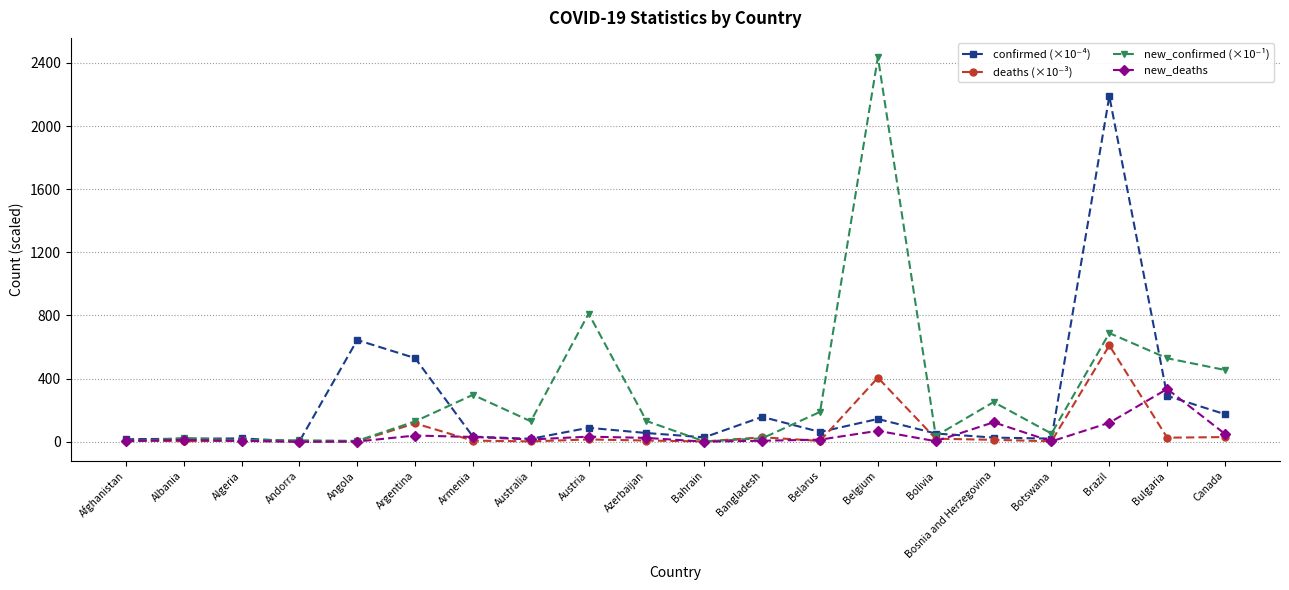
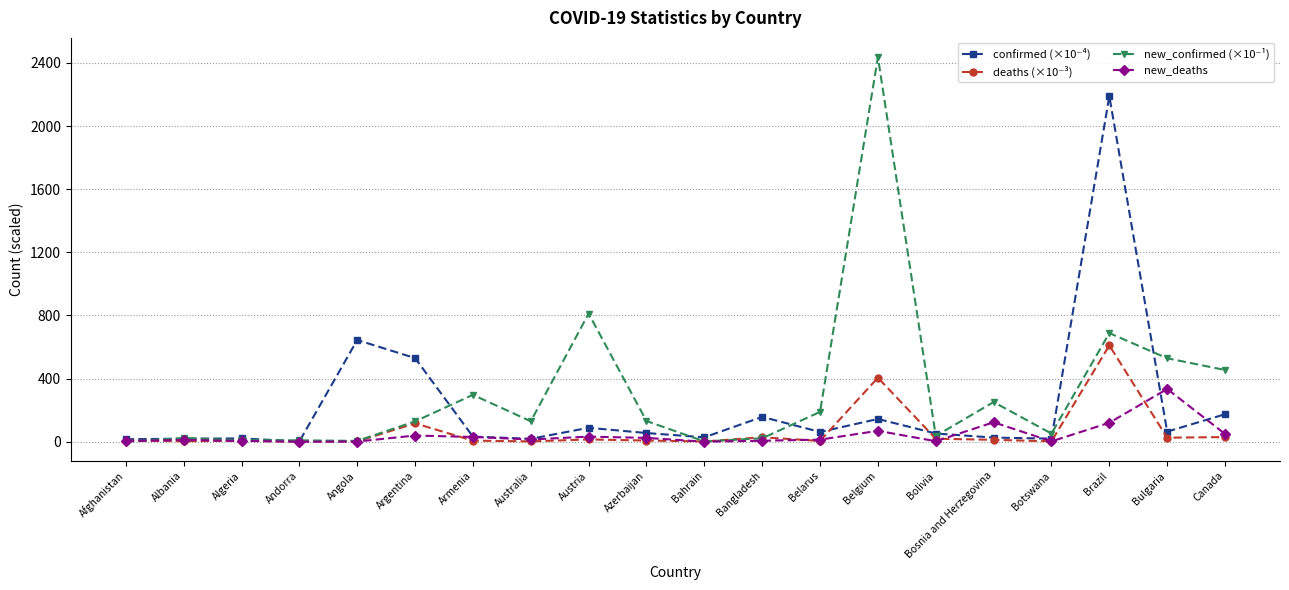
confirmed (×10⁻⁴), Bulgaria: 290 -> 60
